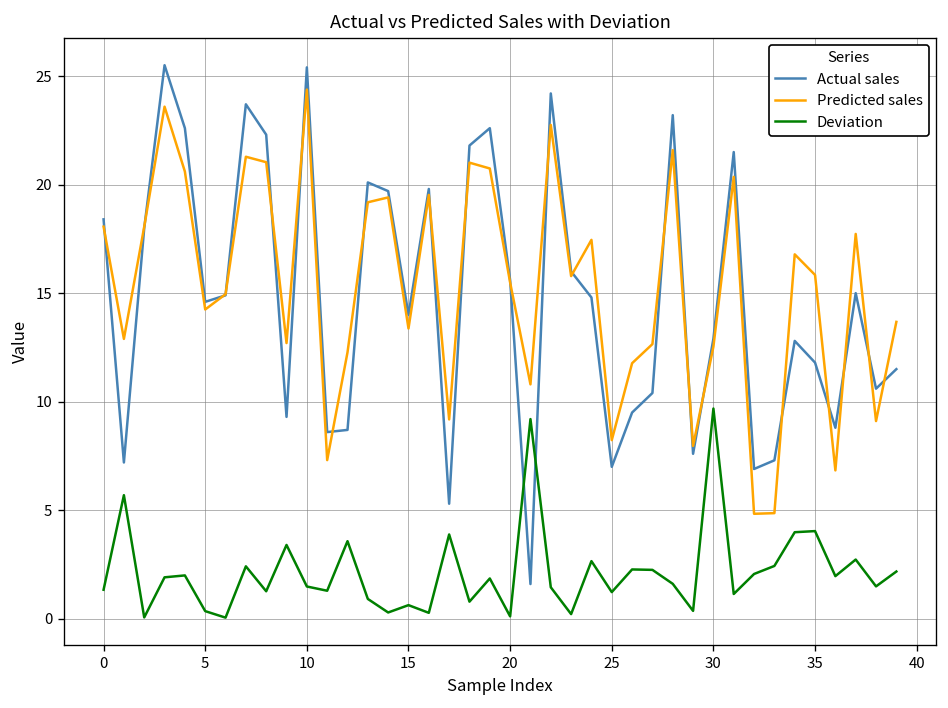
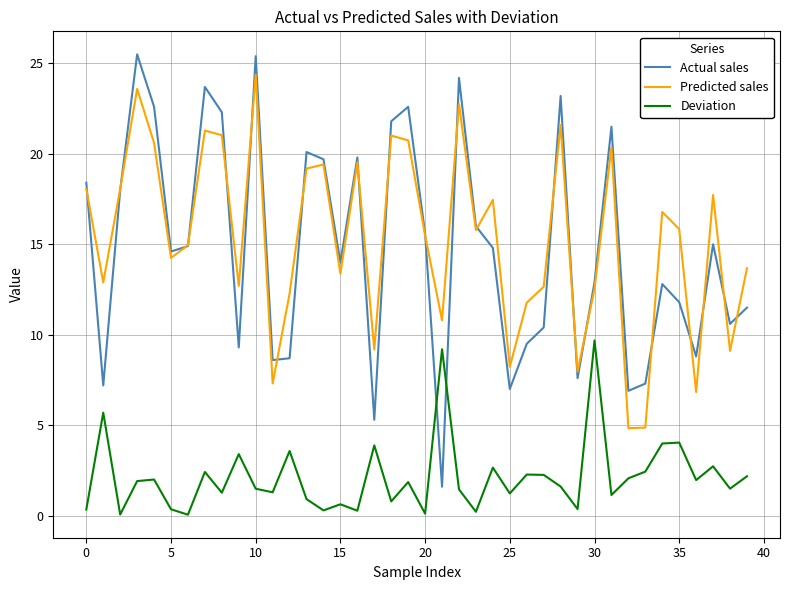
Deviation, 0: 1.3 -> 0.3
